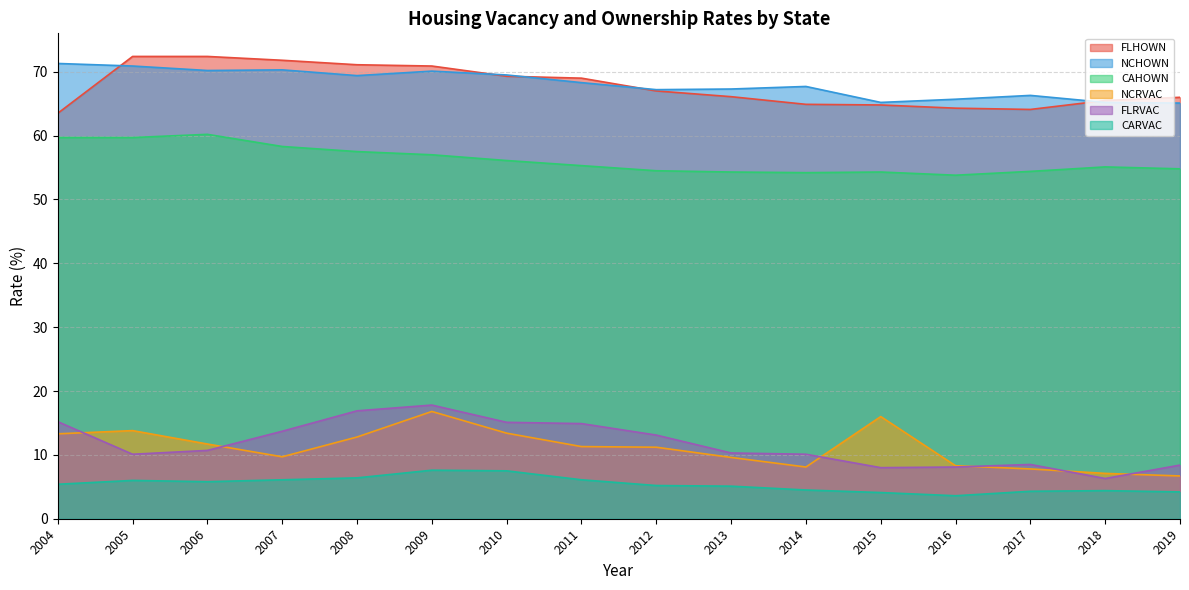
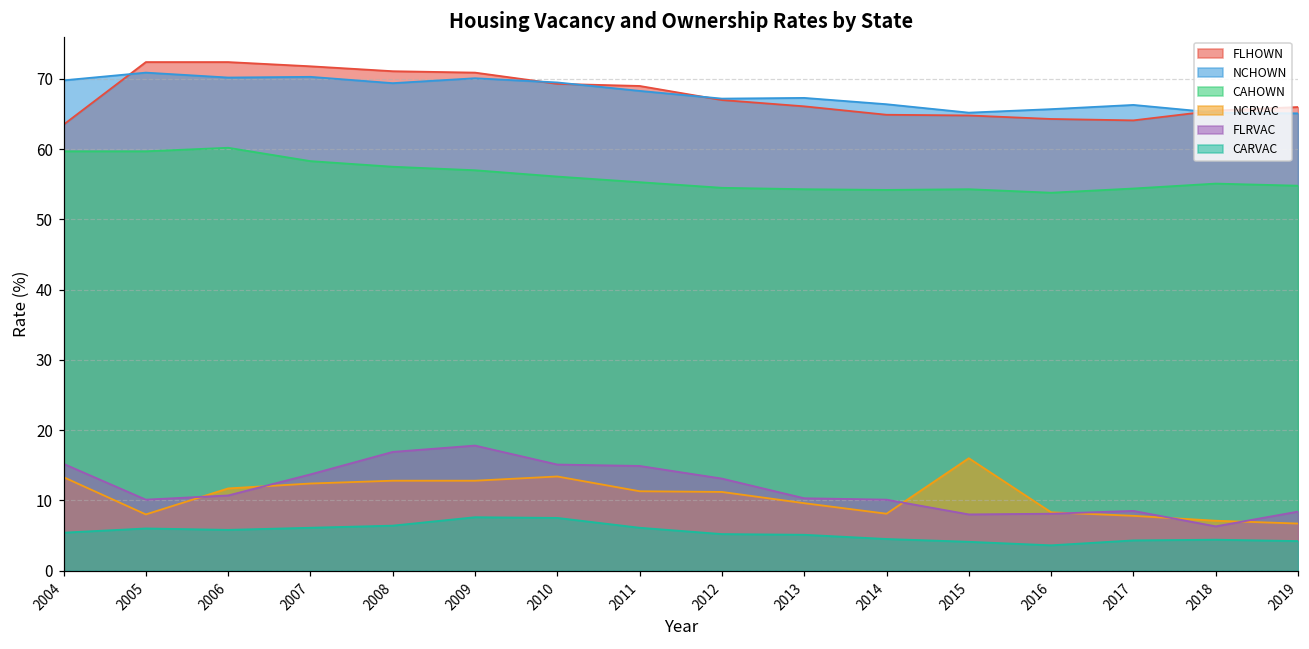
NCHOWN, 2004: 71 -> 70
NCRVAC, 2005: 14 -> 8
NCRVAC, 2007: 10 -> 12
NCRVAC, 2009: 17 -> 13
NCHOWN, 2014: 68 -> 66
